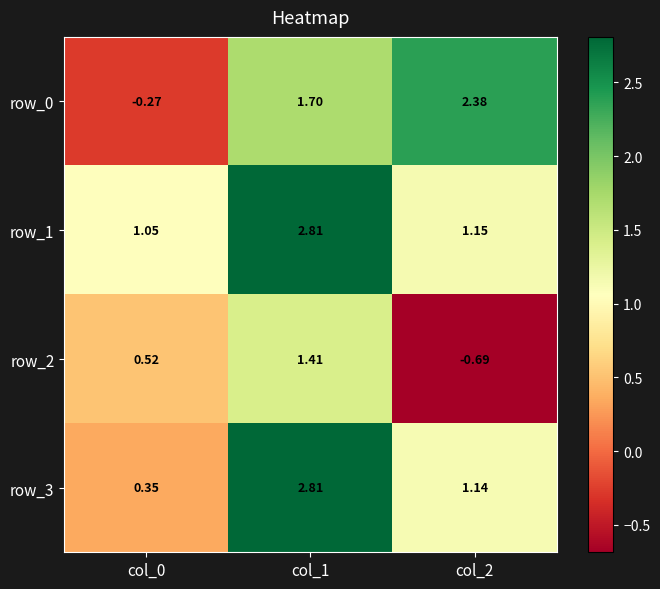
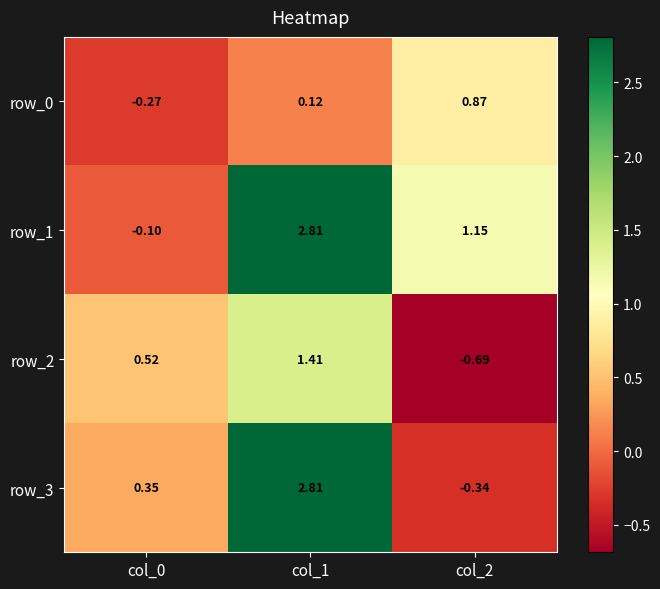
row_0, col_1: 1.70 -> 0.12
row_0, col_2: 2.38 -> 0.87
row_1, col_0: 1.05 -> -0.10
row_3, col_2: 1.14 -> -0.34
